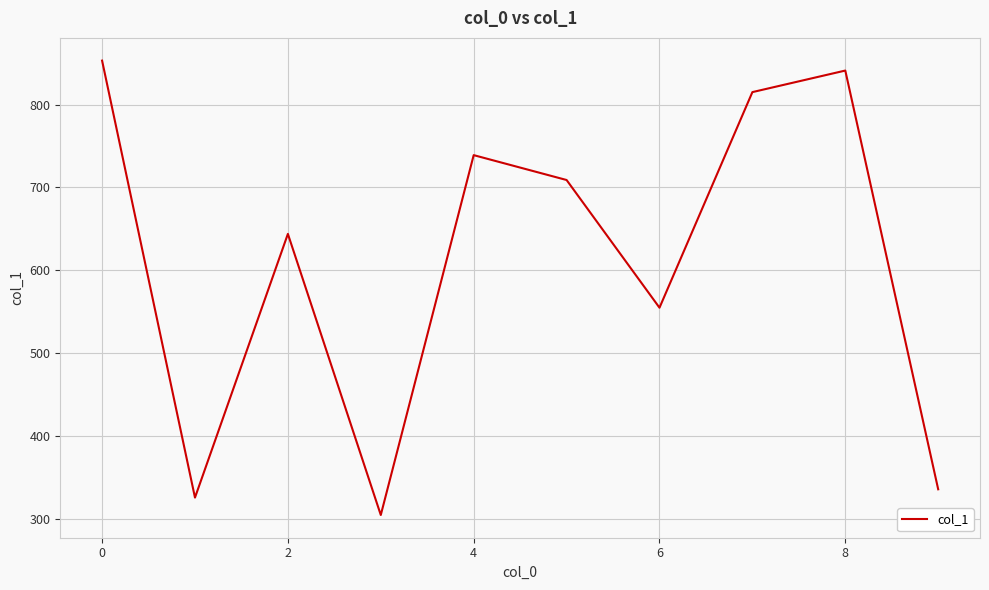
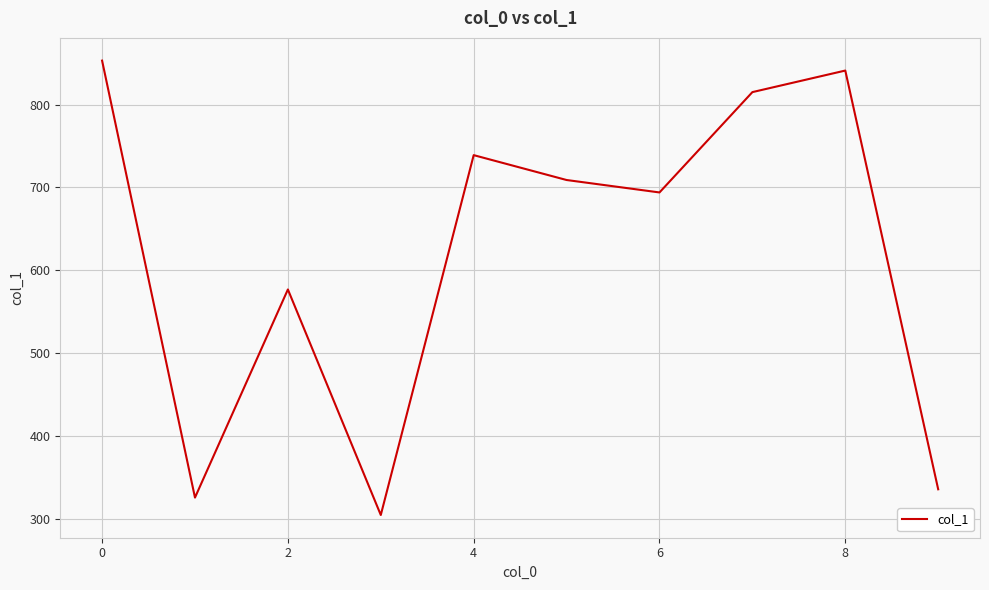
2: 640 -> 580
6: 560 -> 690
